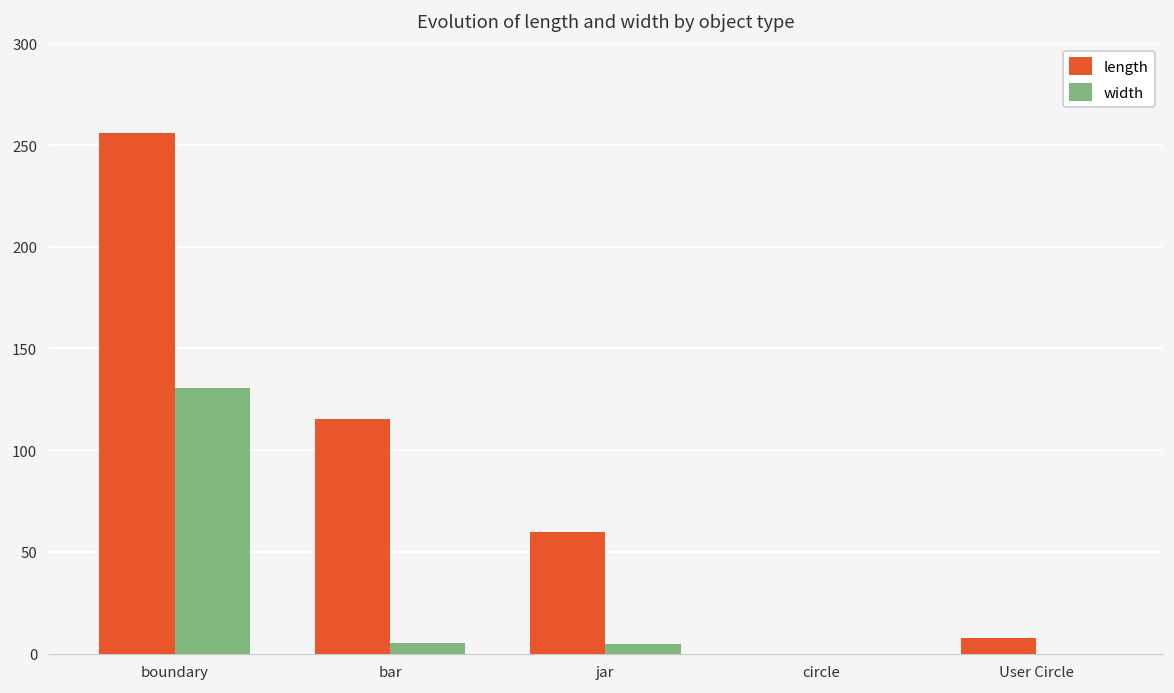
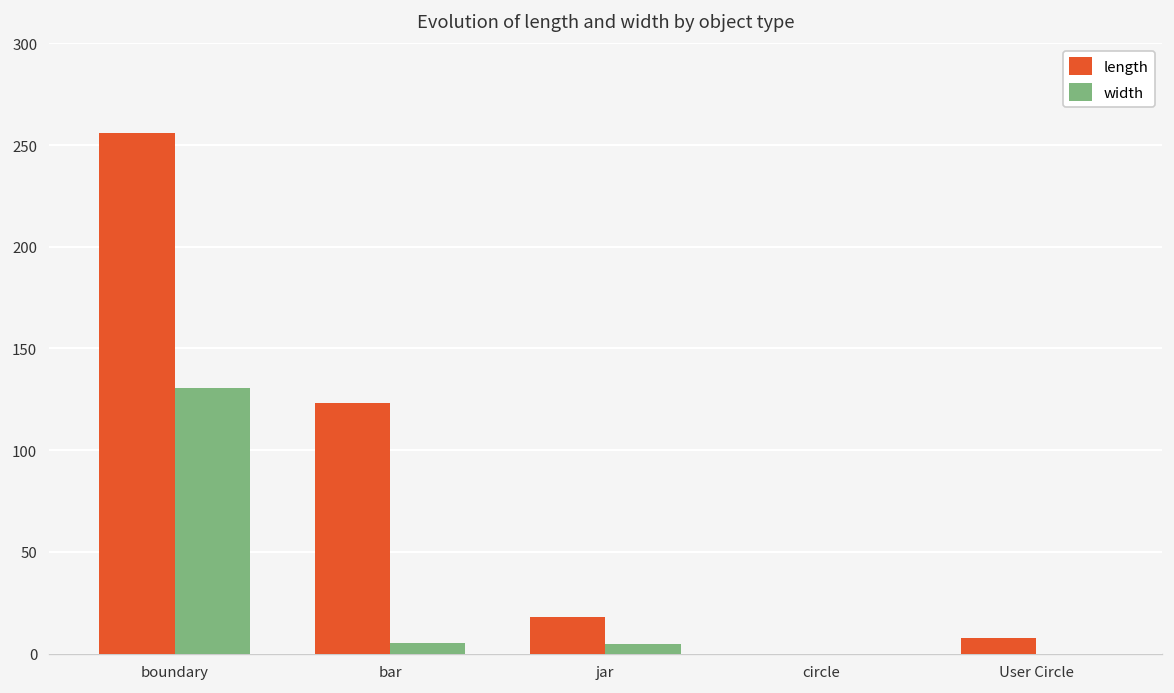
length, bar: 115 -> 123
length, jar: 60 -> 18
